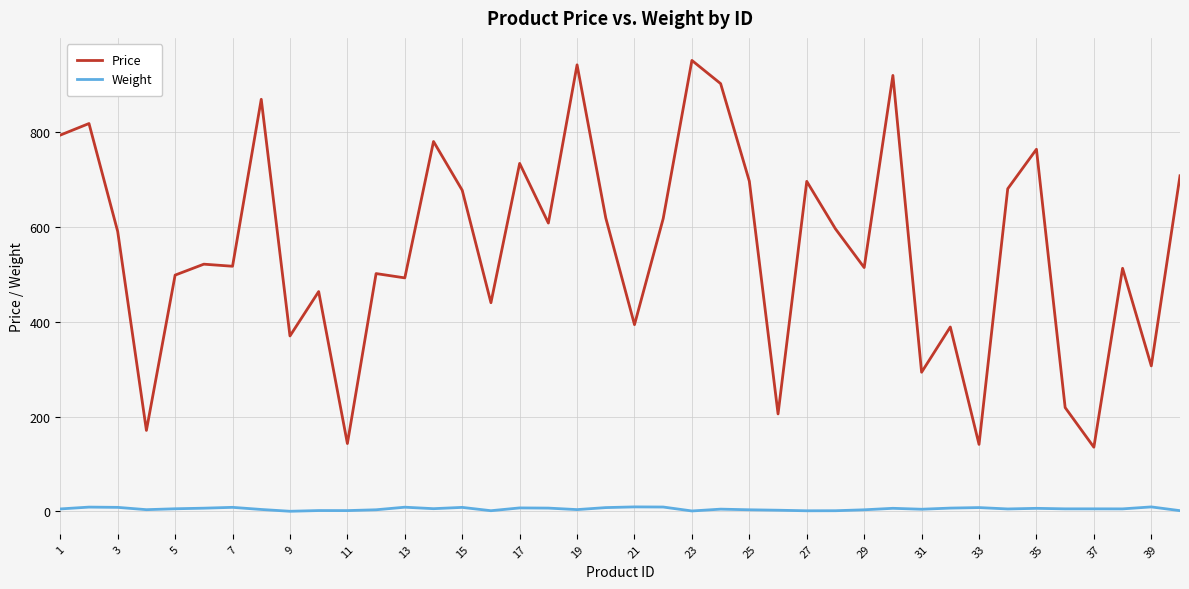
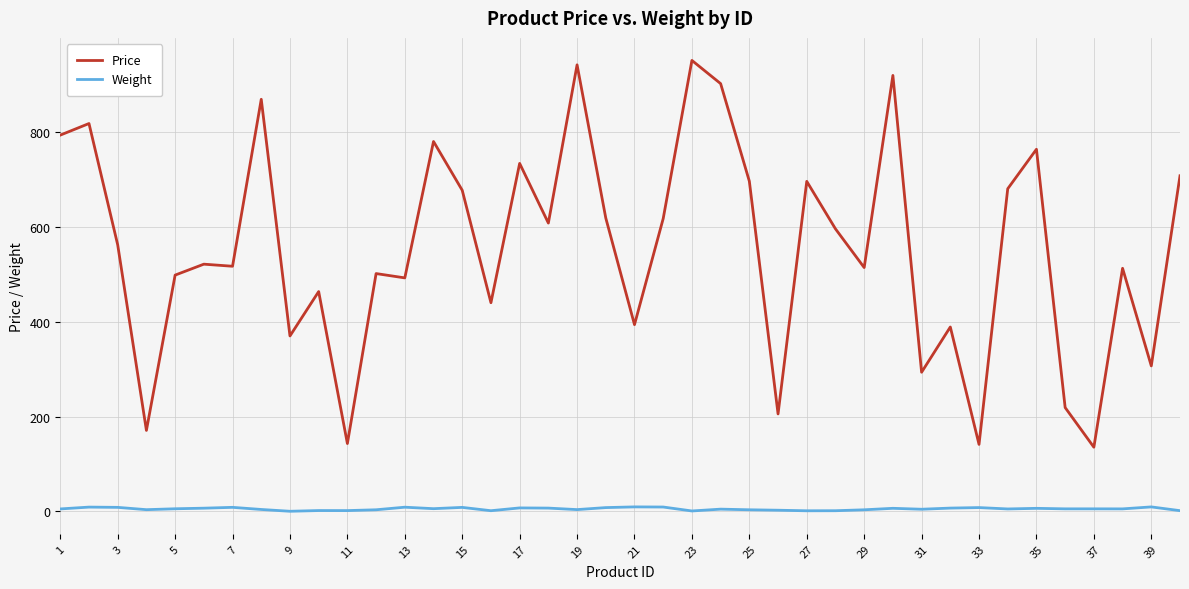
Price, 3: 590 -> 560
